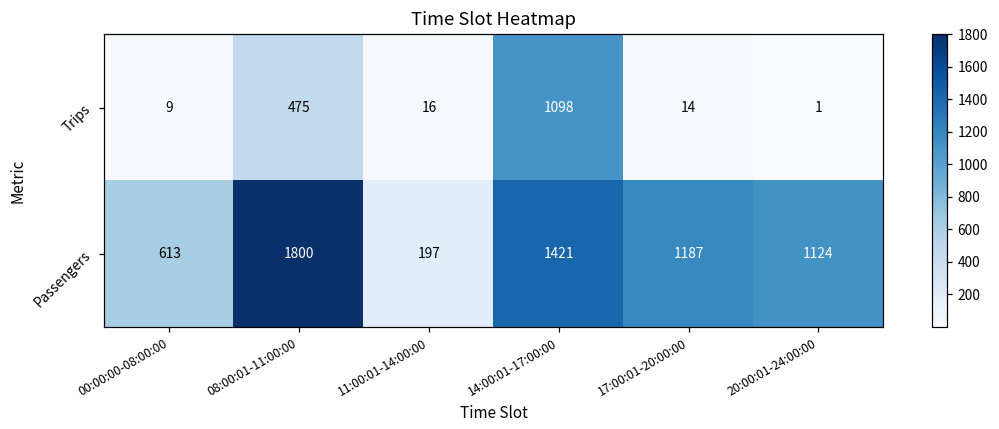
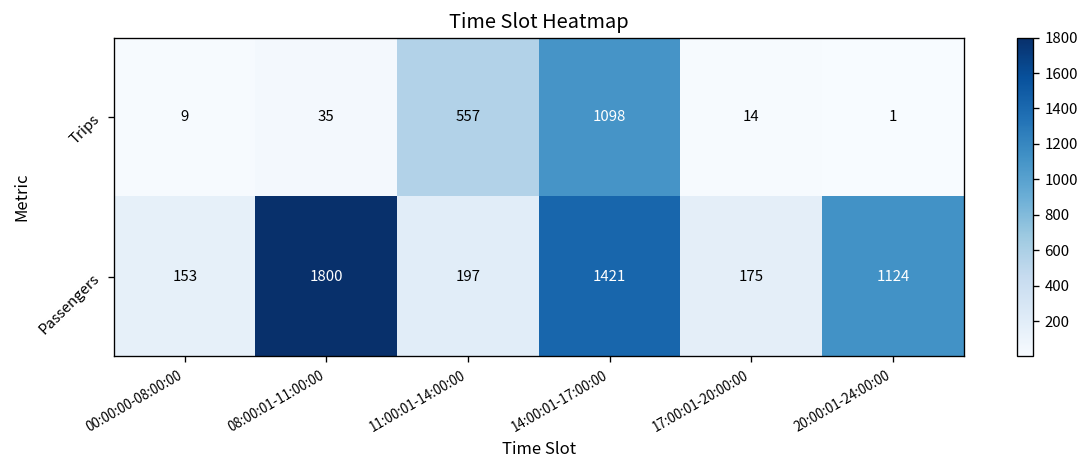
Trips, 08:00:01-11:00:00: 475 -> 35
Trips, 11:00:01-14:00:00: 16 -> 557
Passengers, 00:00:00-08:00:00: 613 -> 153
Passengers, 17:00:01-20:00:00: 1187 -> 175
